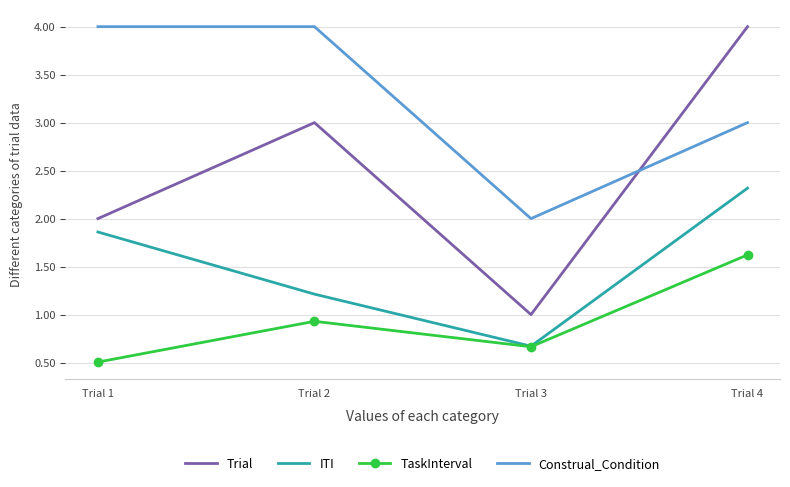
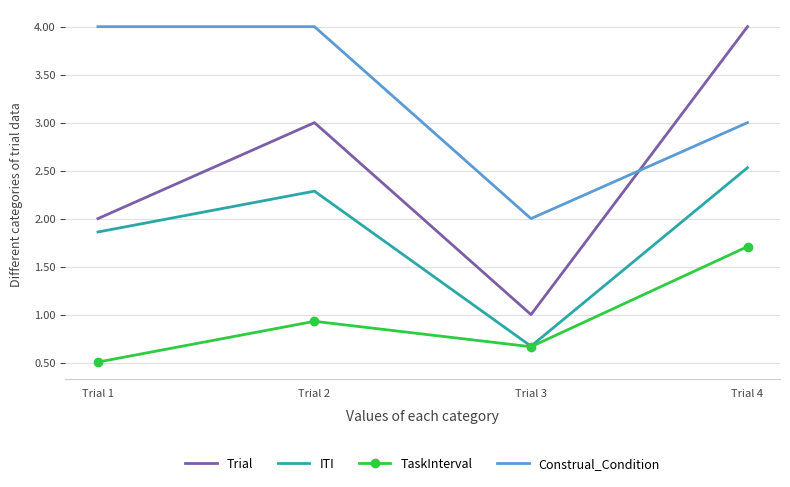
ITI, Trial 2: 1.2 -> 2.3
ITI, Trial 4: 2.3 -> 2.5
TaskInterval, Trial 4: 1.6 -> 1.7
